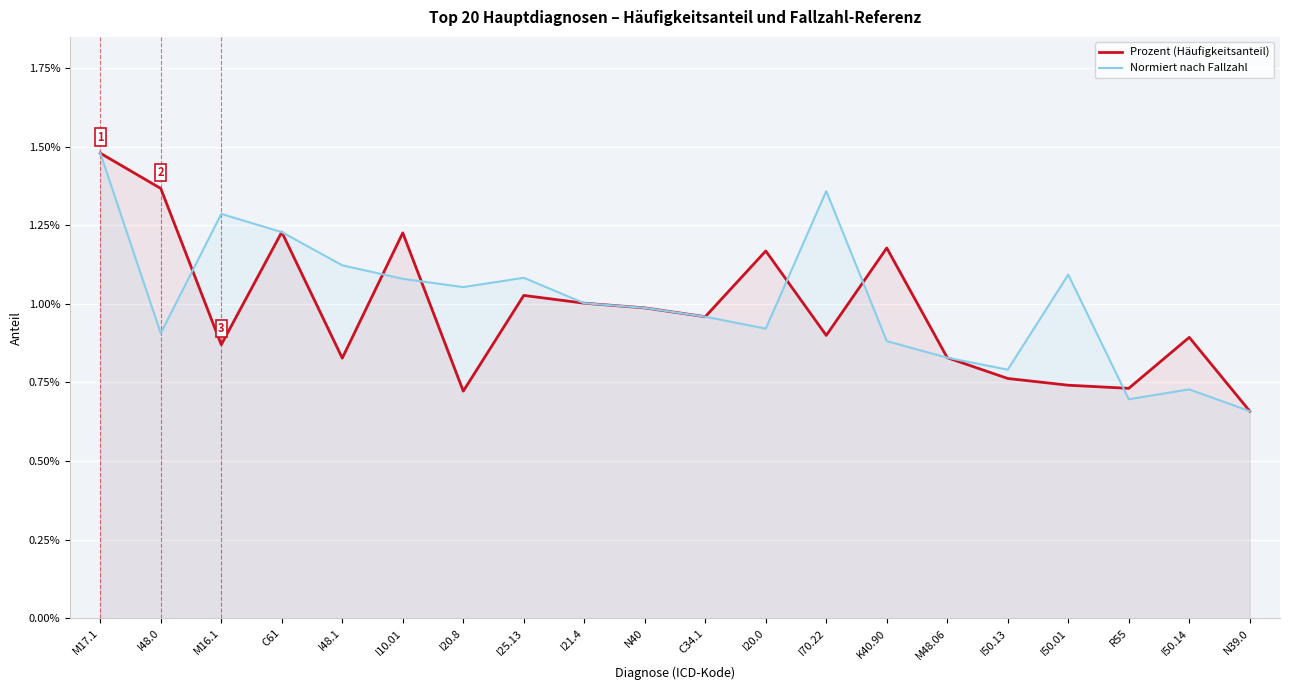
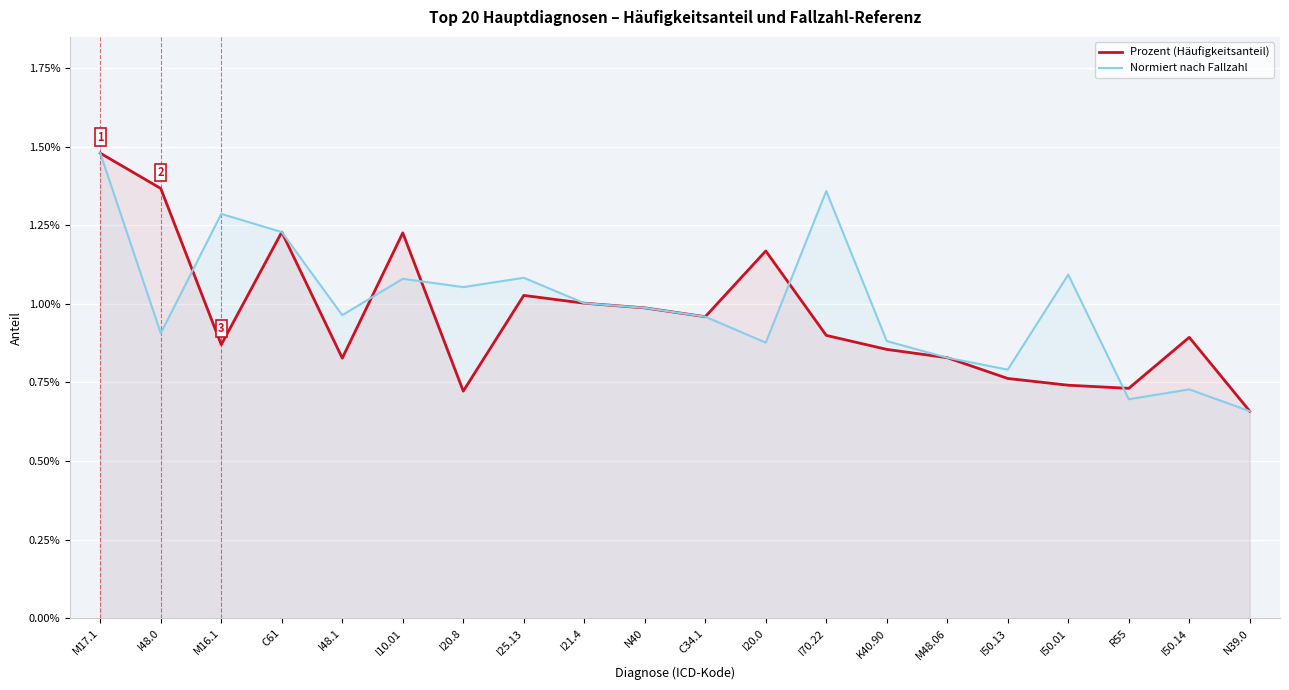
Normiert nach Fallzahl, I48.1: 1.12% -> 0.96%
Normiert nach Fallzahl, I20.0: 0.92% -> 0.88%
Prozent (Häufigkeitsanteil), K40.90: 1.18% -> 0.86%
